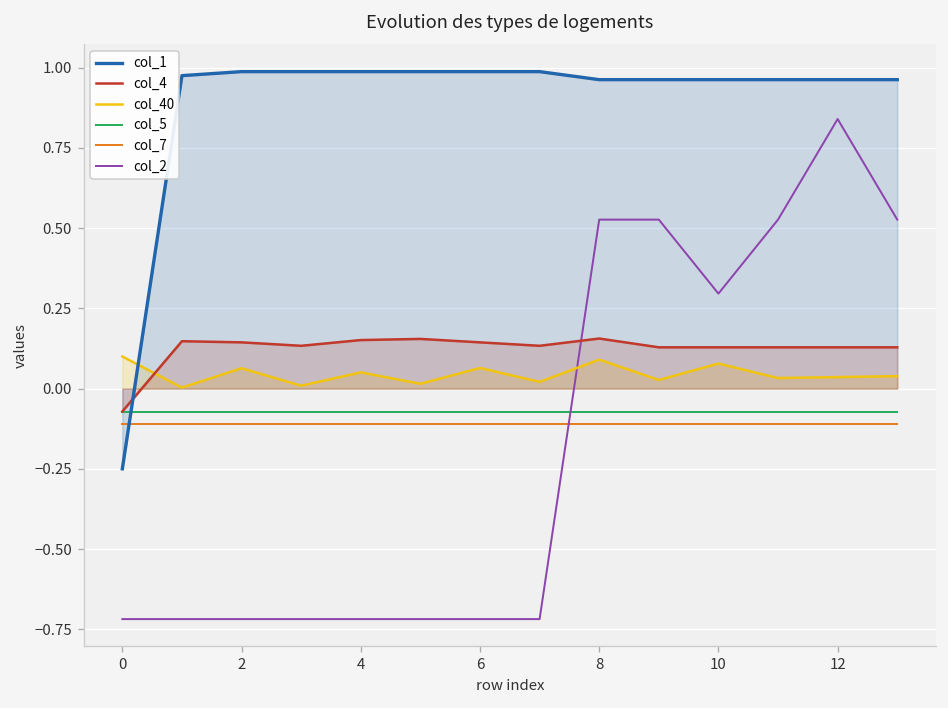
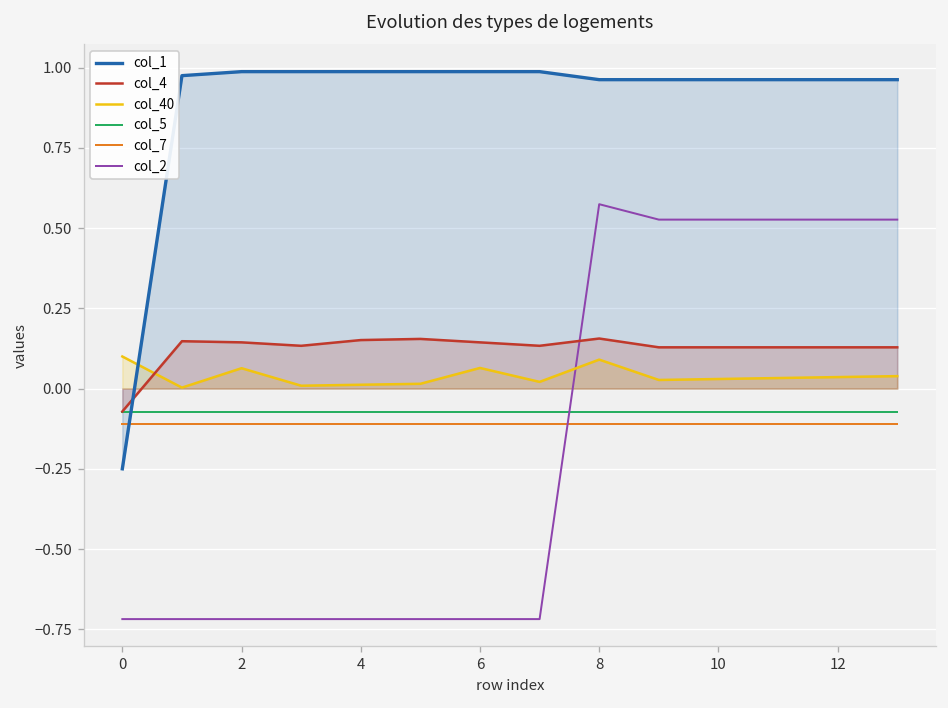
col_40, 4: 0.05 -> 0.01
col_2, 8: 0.53 -> 0.57
col_40, 10: 0.08 -> 0.03
col_2, 10: 0.30 -> 0.53
col_2, 12: 0.84 -> 0.53
